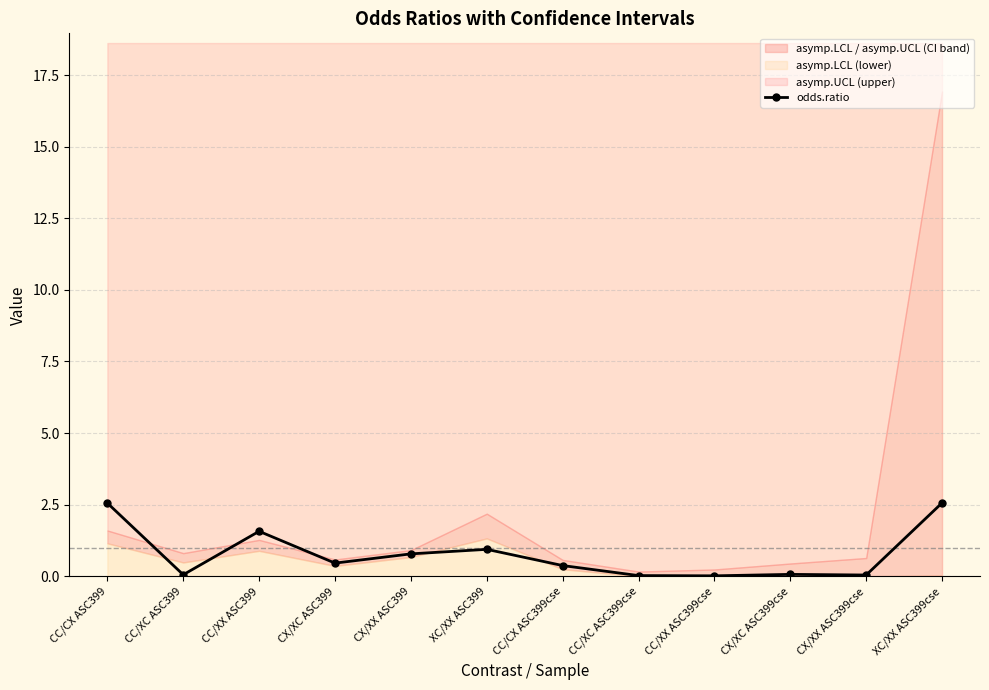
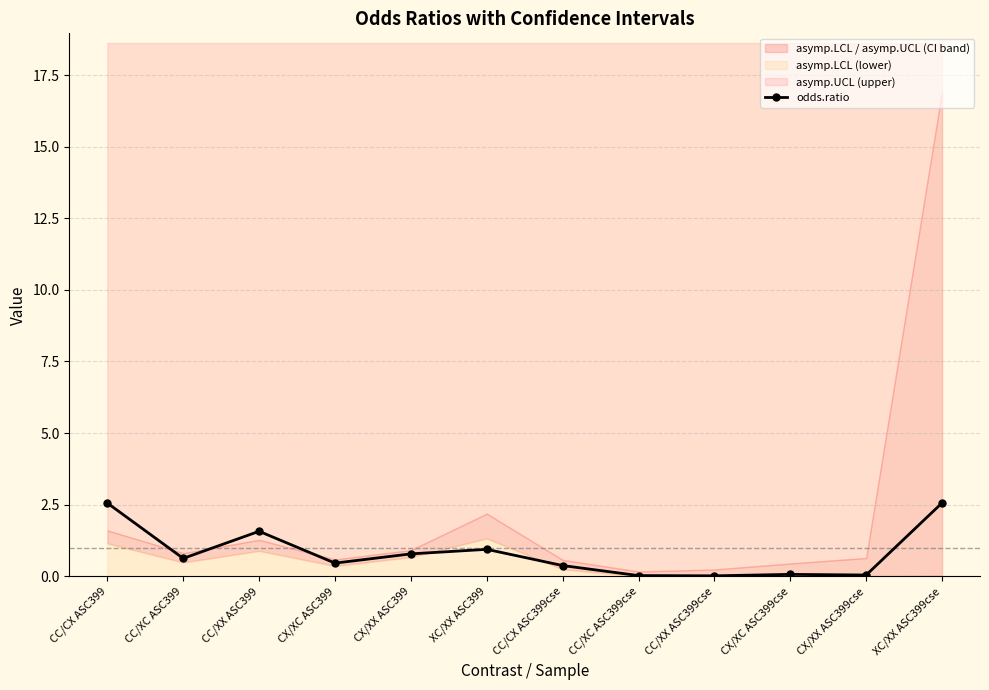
odds.ratio, CC/XC ASC399: 0.1 -> 0.6
